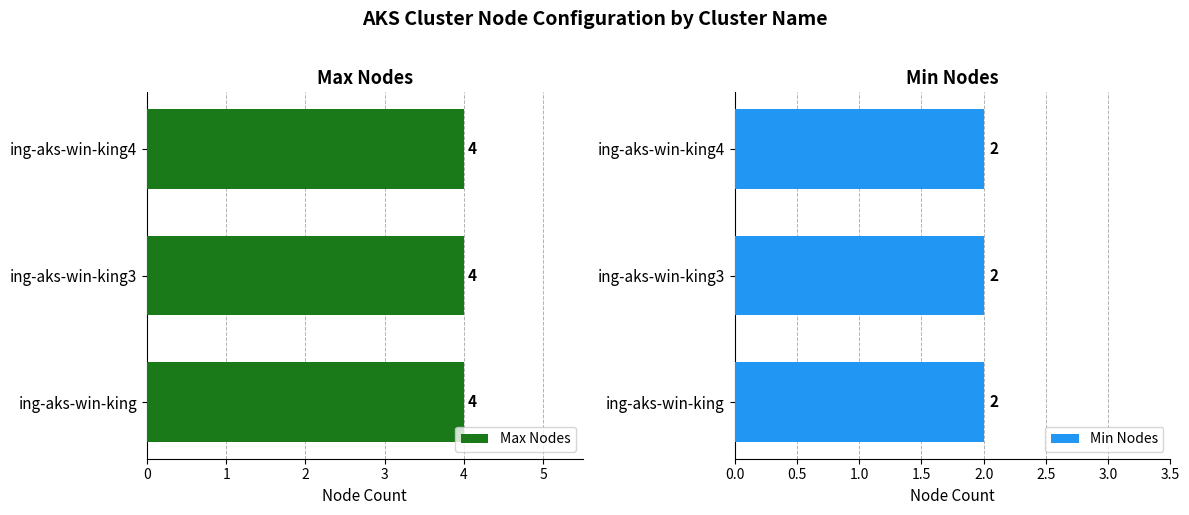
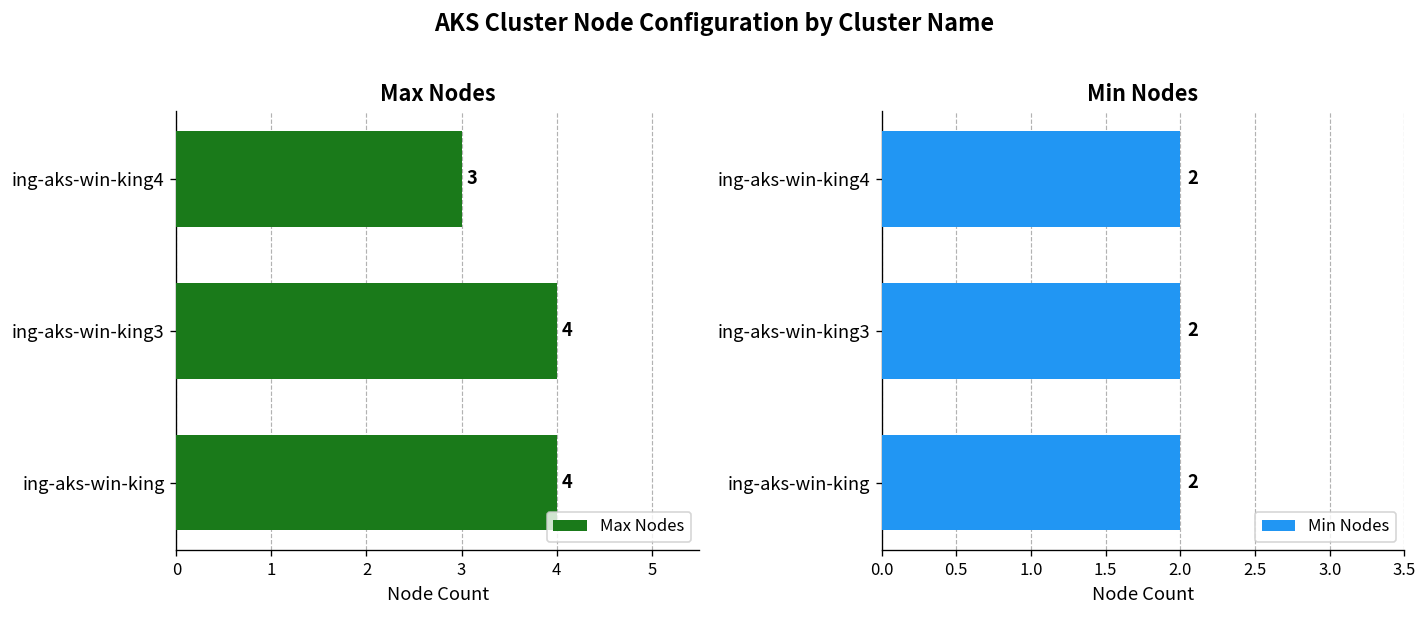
Max Nodes, ing-aks-win-king4: 4 -> 3
